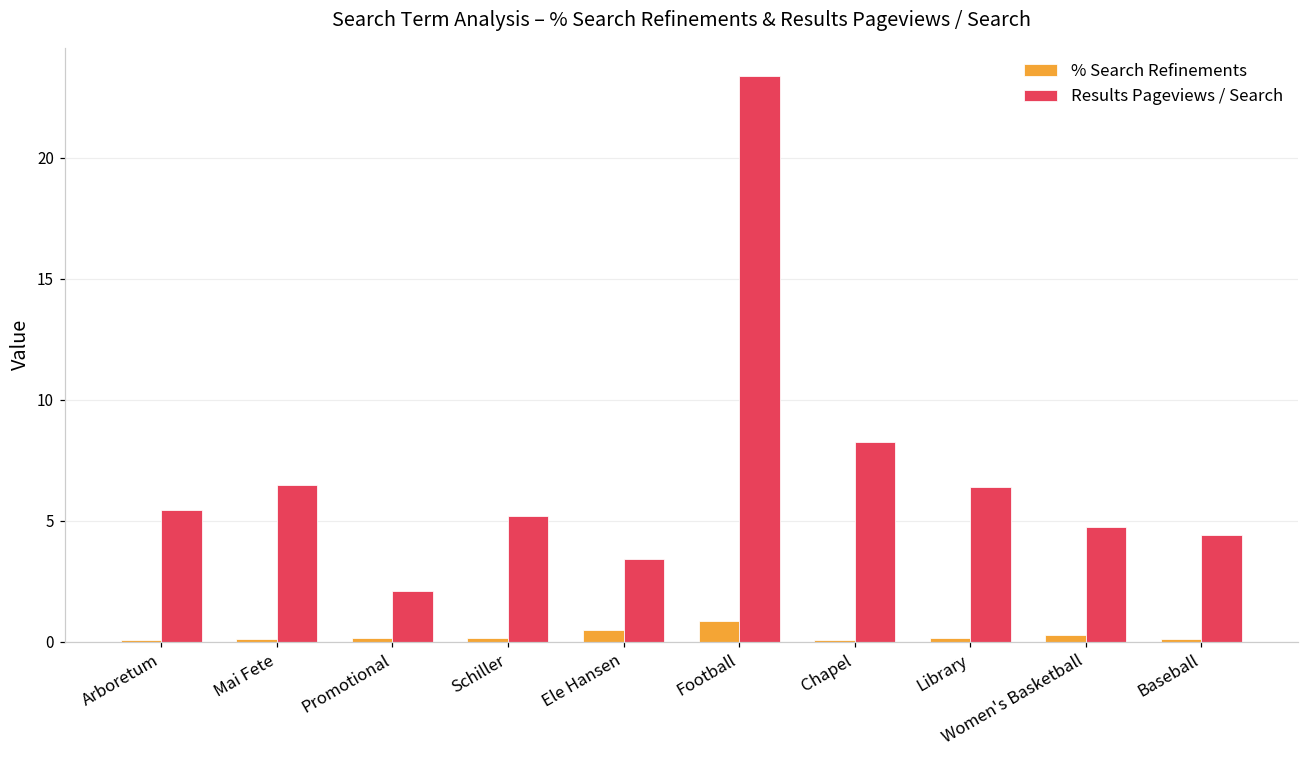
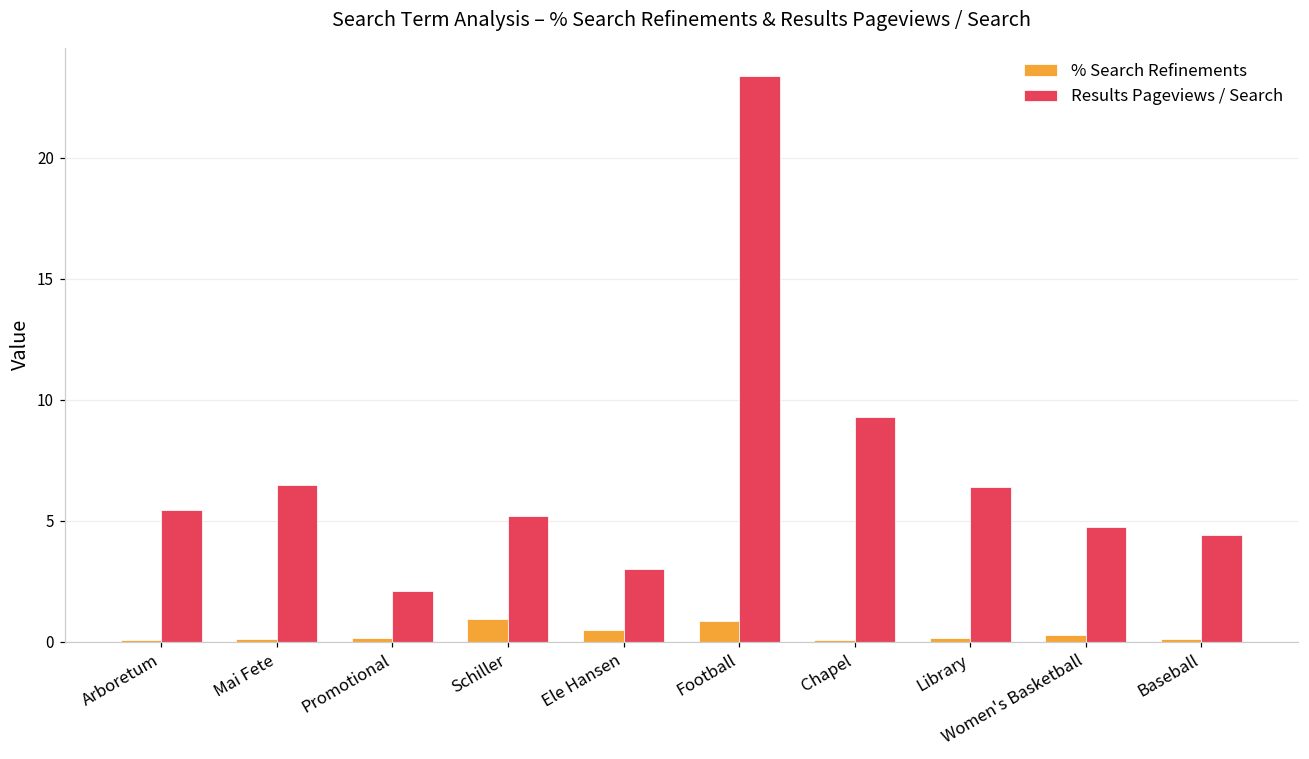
% Search Refinements, Schiller: 0.1 -> 0.9
Results Pageviews / Search, Ele Hansen: 3.4 -> 3.0
Results Pageviews / Search, Chapel: 8.2 -> 9.3
